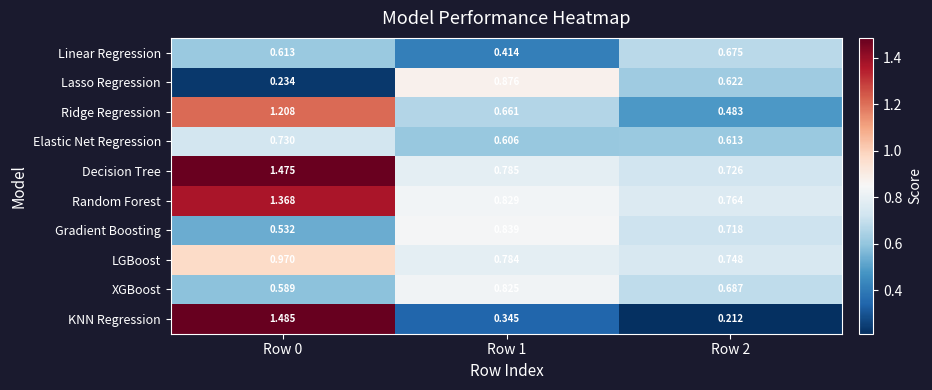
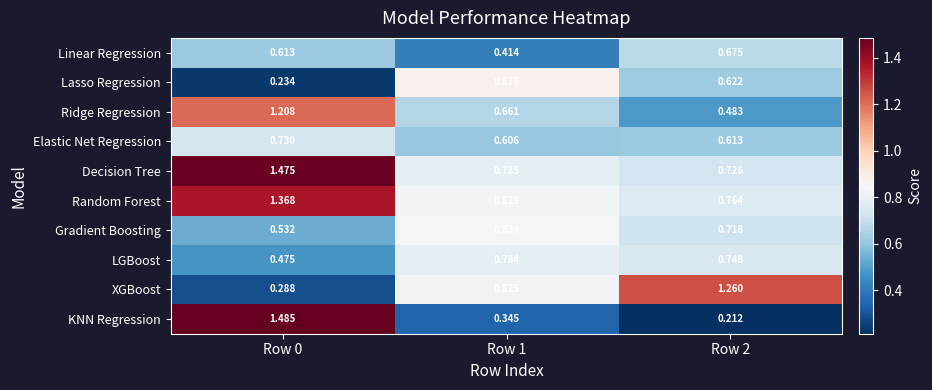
LGBoost, Row 0: 0.970 -> 0.475
XGBoost, Row 0: 0.589 -> 0.288
XGBoost, Row 2: 0.687 -> 1.260
